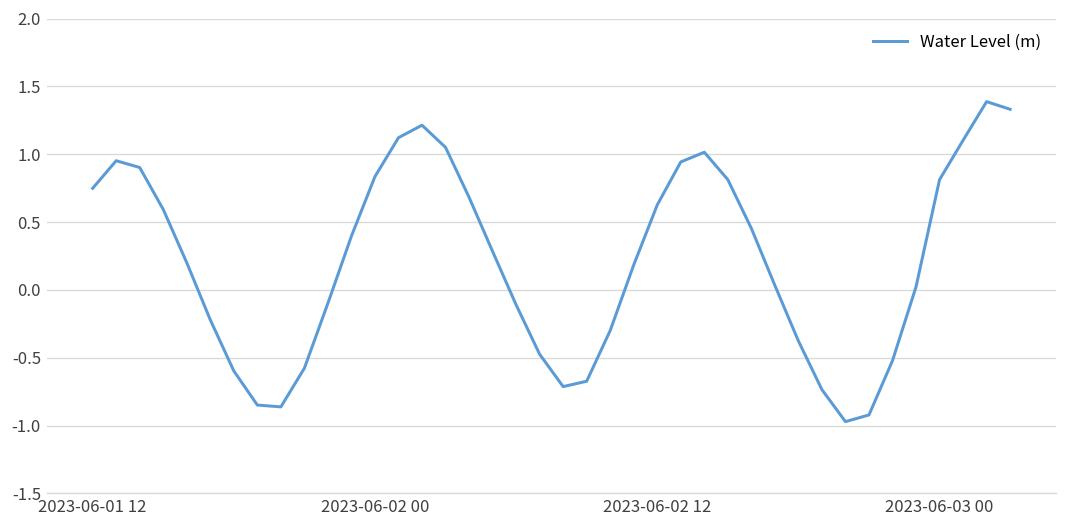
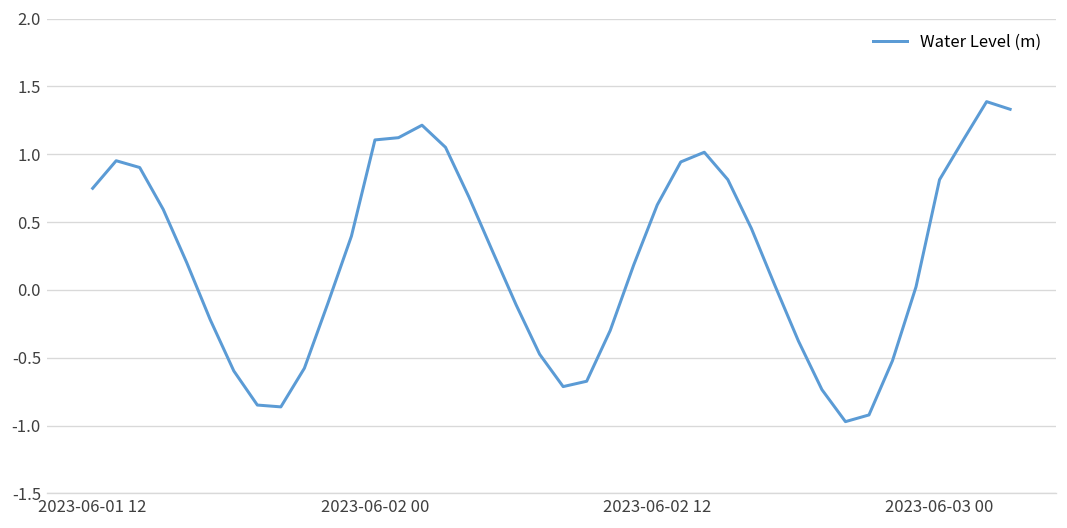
2023-06-02 00: 0.84 -> 1.11
